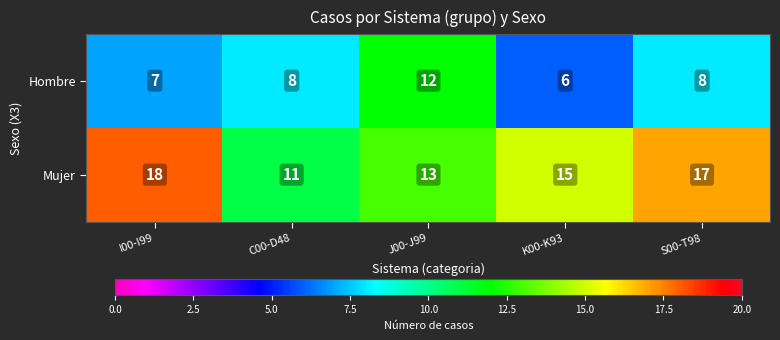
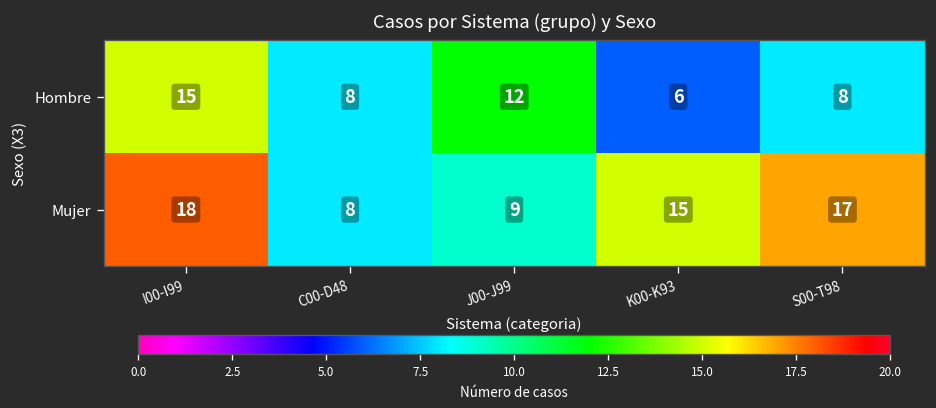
Hombre, I00-I99: 7 -> 15
Mujer, C00-D48: 11 -> 8
Mujer, J00-J99: 13 -> 9
